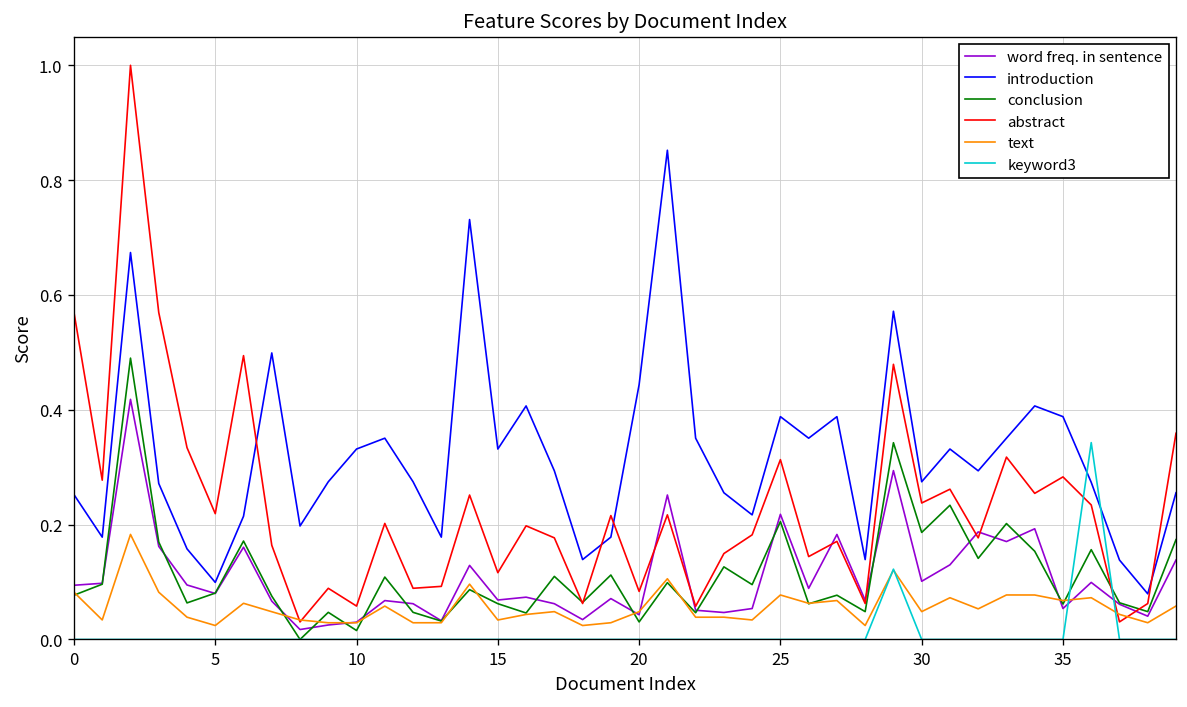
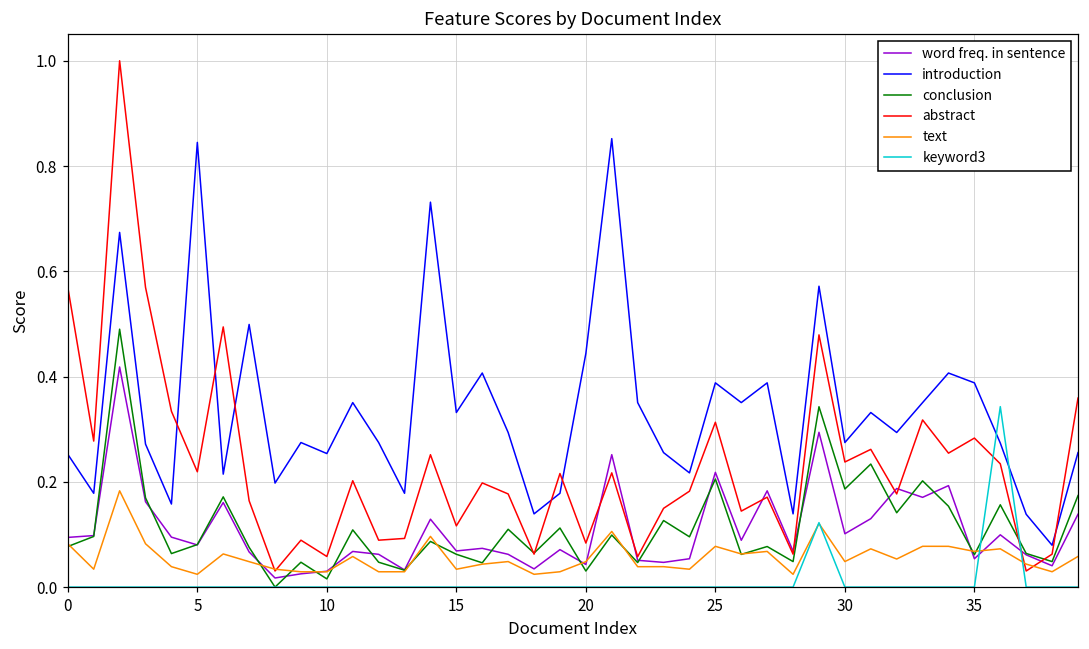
introduction, 5: 0.10 -> 0.84
introduction, 10: 0.33 -> 0.25
